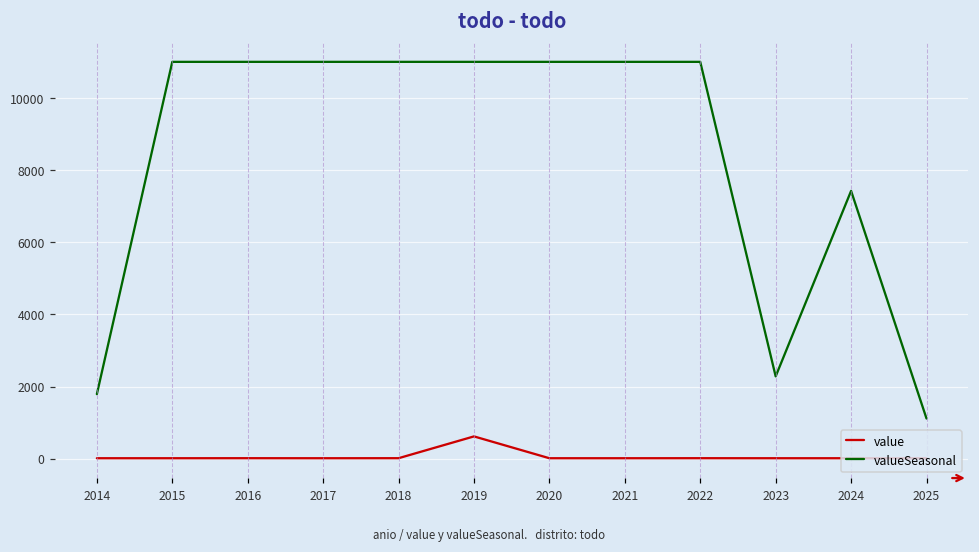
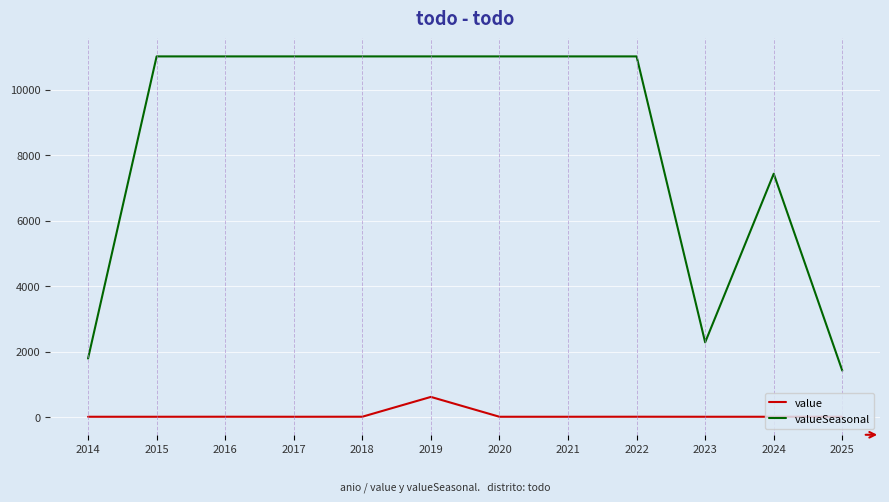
valueSeasonal, 2025: 1100 -> 1400
